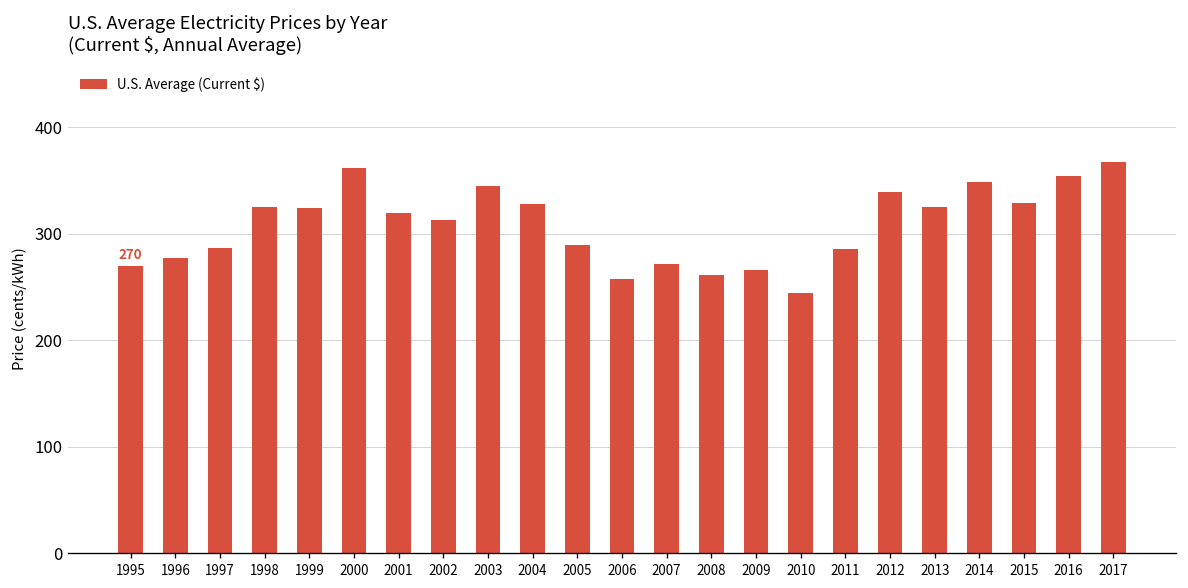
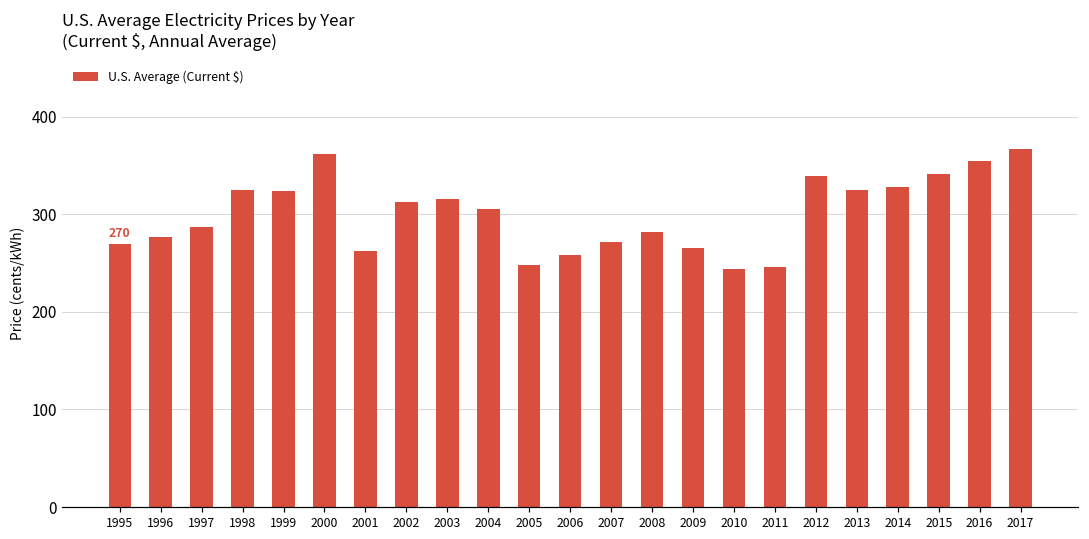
2001: 320 -> 260
2003: 350 -> 320
2004: 330 -> 310
2005: 290 -> 250
2008: 260 -> 280
2011: 290 -> 250
2014: 350 -> 330
2015: 330 -> 340
